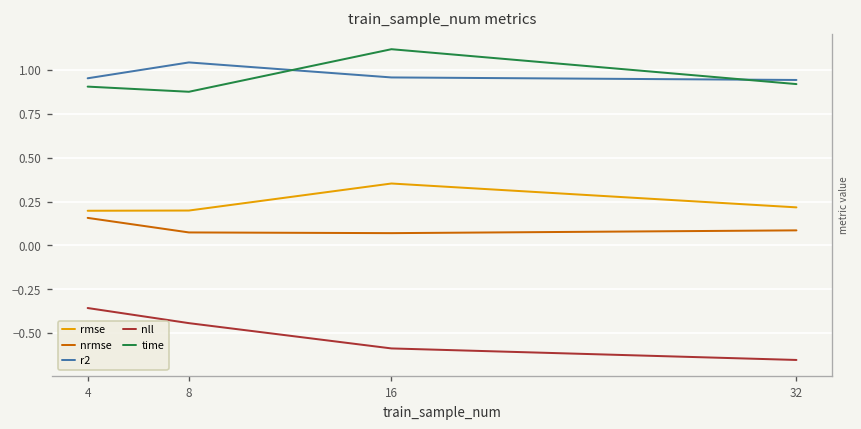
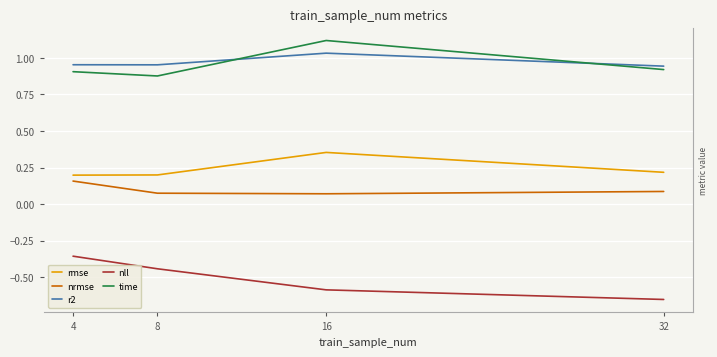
r2, 8: 1.04 -> 0.95
r2, 16: 0.96 -> 1.03
